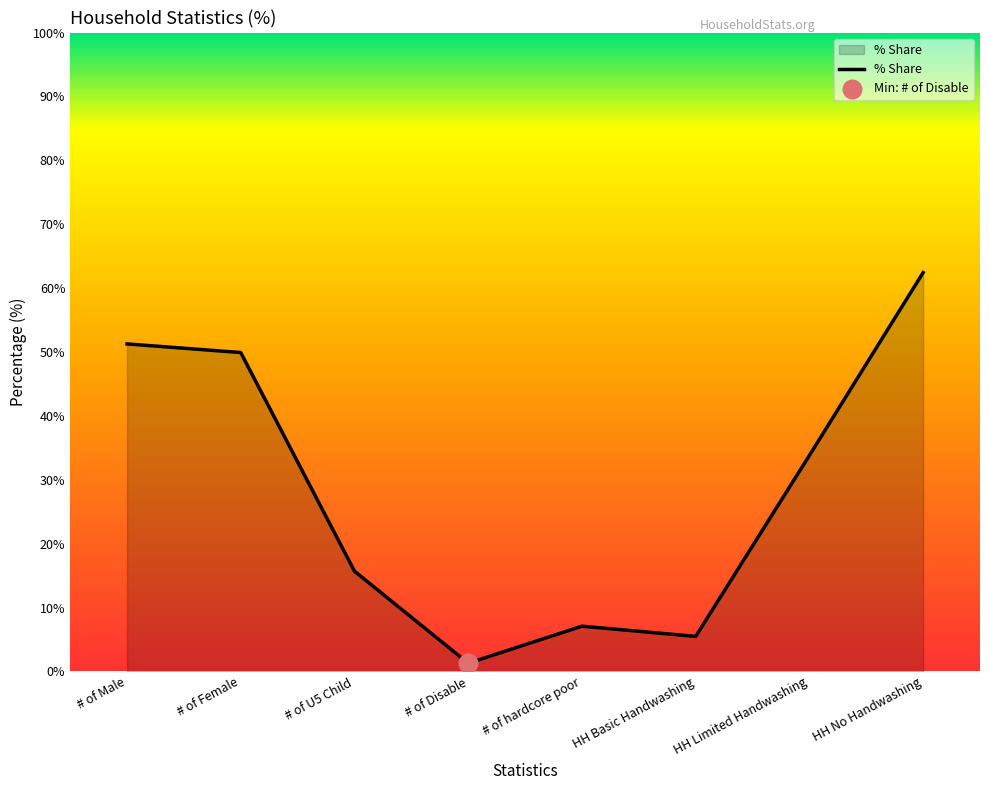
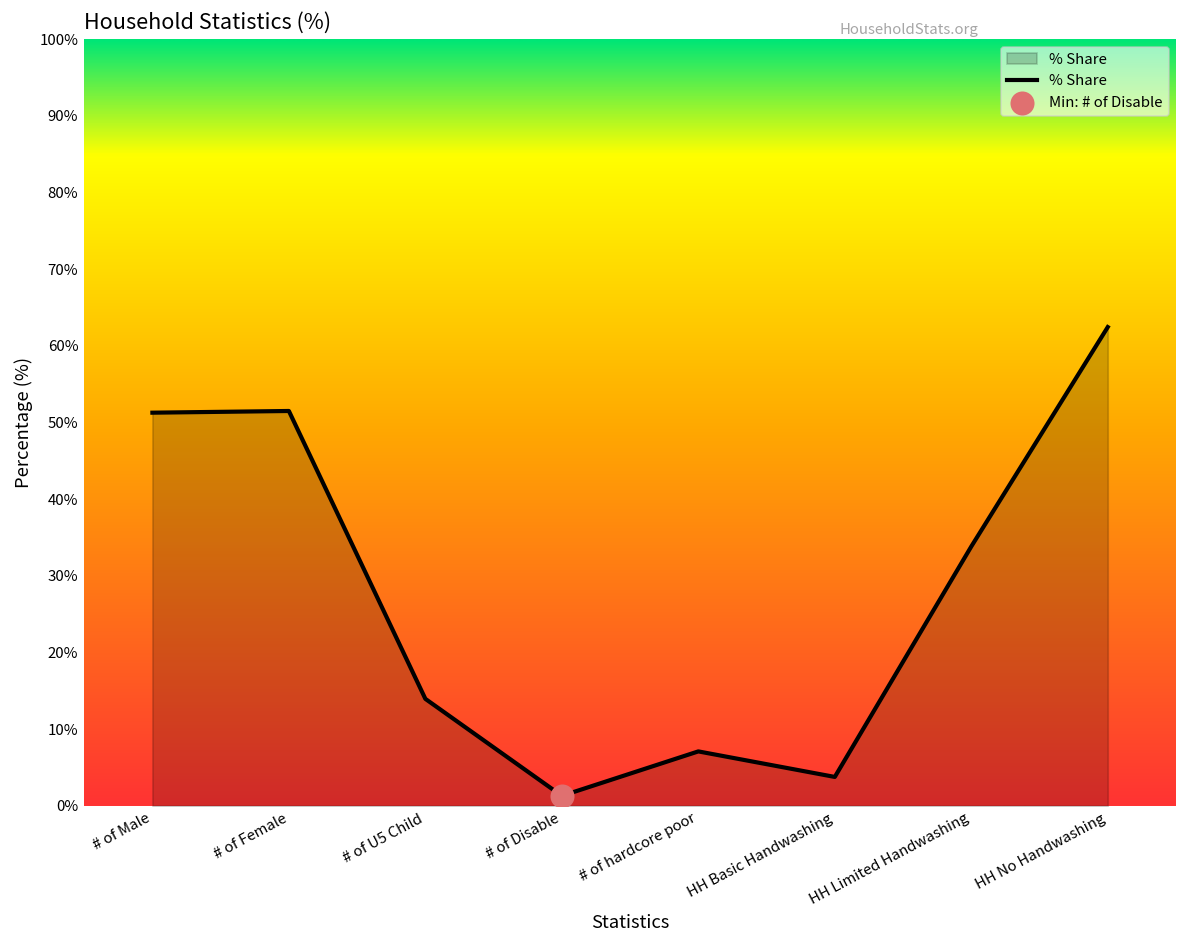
% Share, # of Female: 50% -> 51%
% Share, # of U5 Child: 16% -> 14%
% Share, HH Basic Handwashing: 5% -> 4%
